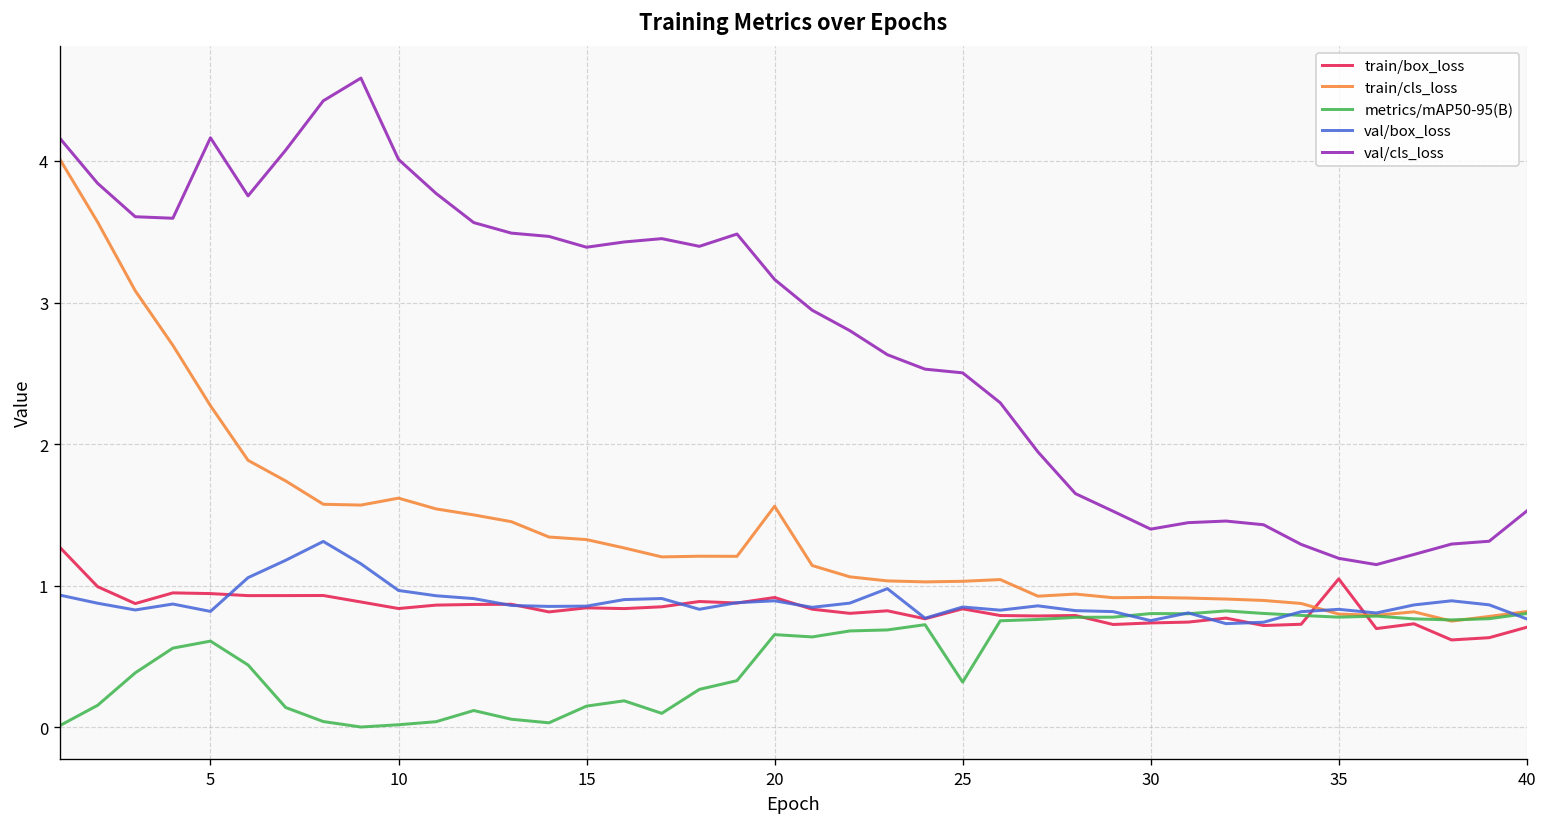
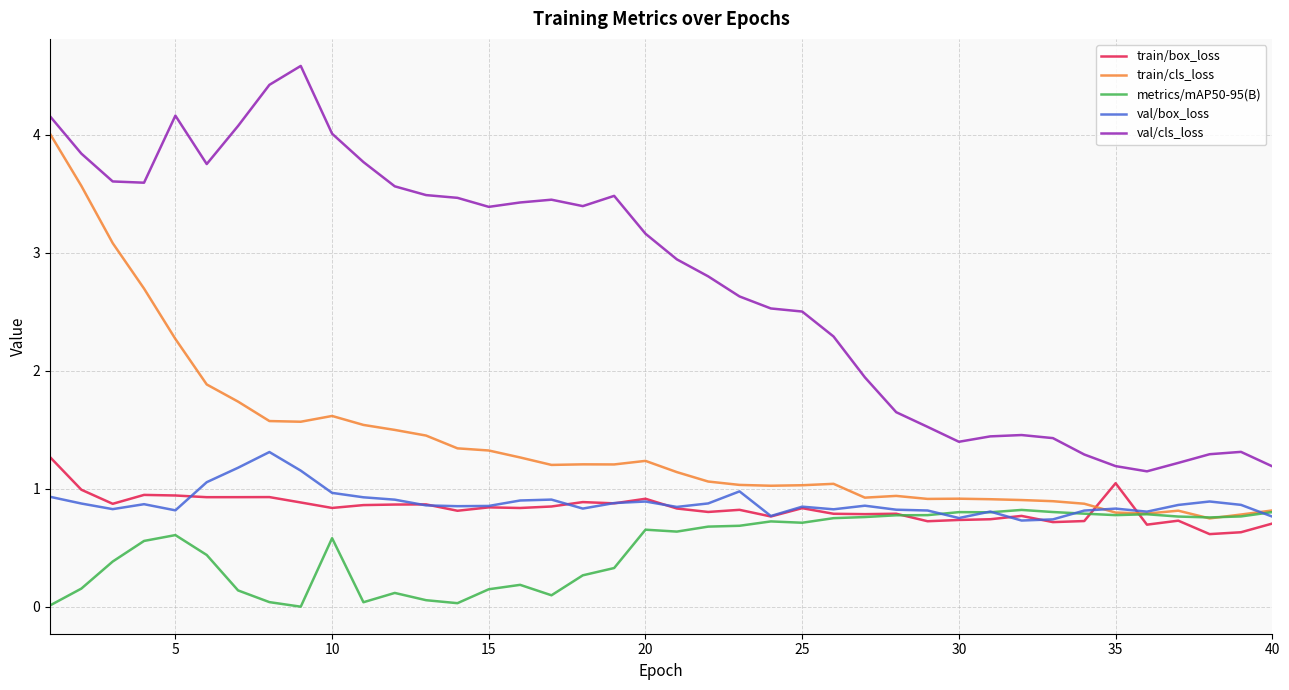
metrics/mAP50-95(B), 10: 0.02 -> 0.58
train/cls_loss, 20: 1.56 -> 1.24
metrics/mAP50-95(B), 25: 0.32 -> 0.71
val/cls_loss, 40: 1.53 -> 1.19
